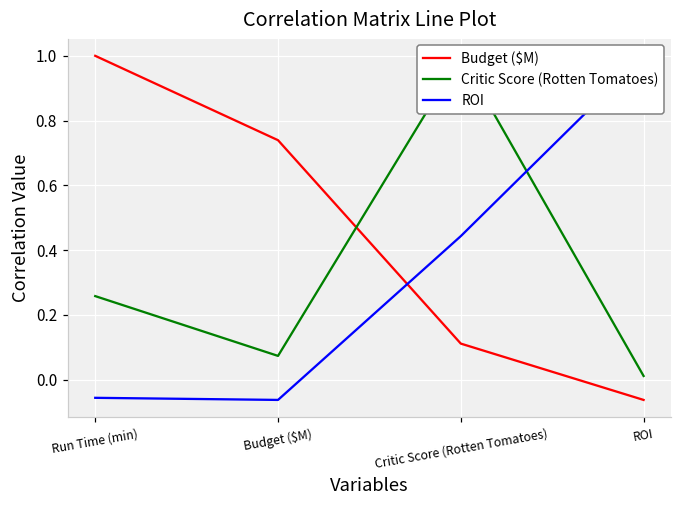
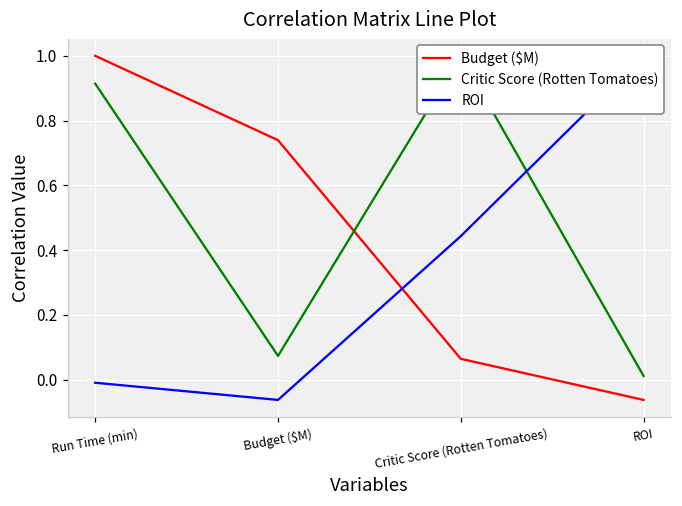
Critic Score (Rotten Tomatoes), Run Time (min): 0.26 -> 0.91
ROI, Run Time (min): -0.06 -> -0.01
Budget ($M), Critic Score (Rotten Tomatoes): 0.11 -> 0.06
